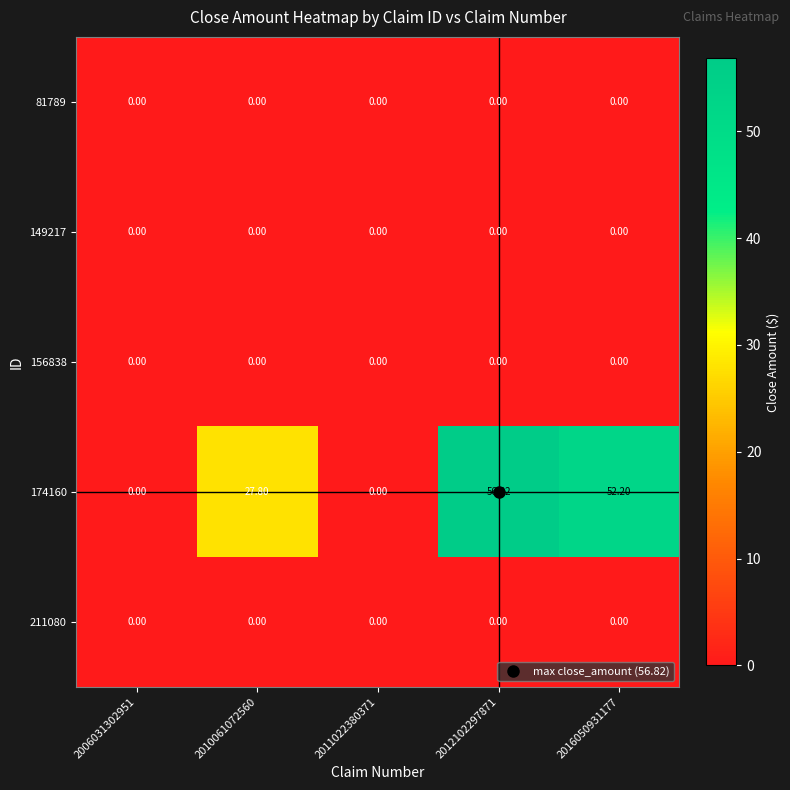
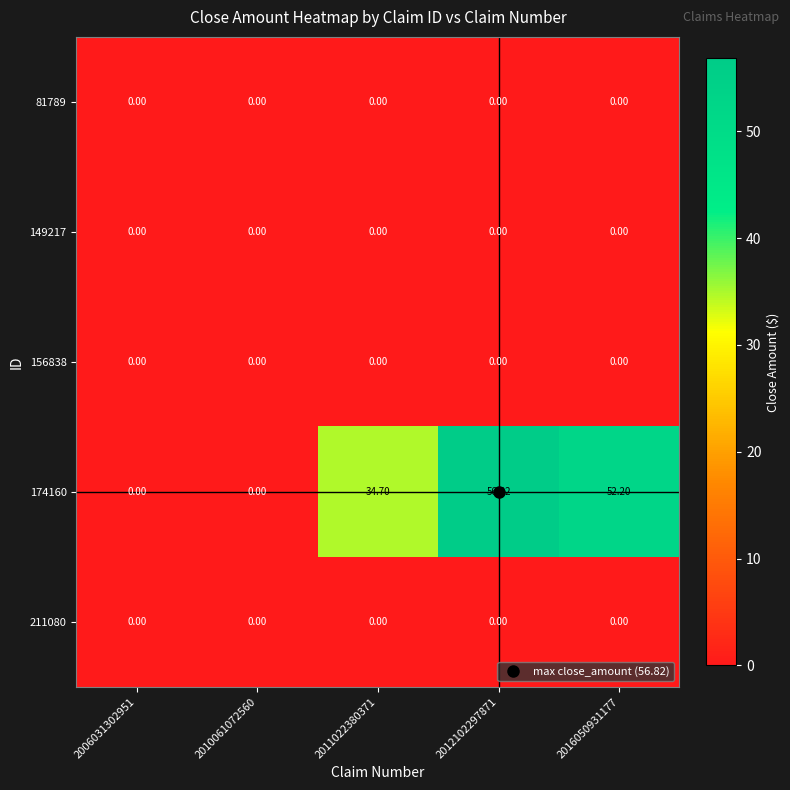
174160, 2010061072560: 27.80 -> 0.00
174160, 2011022380371: 0.00 -> 34.70
